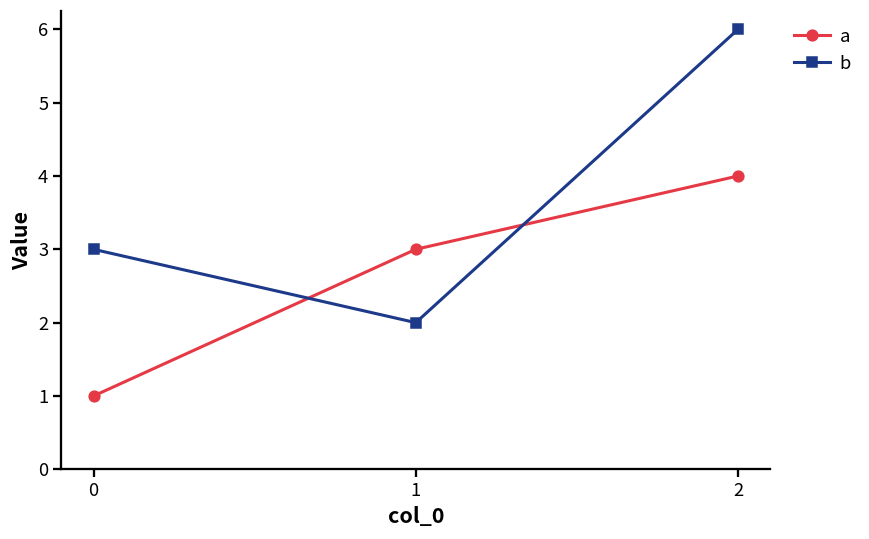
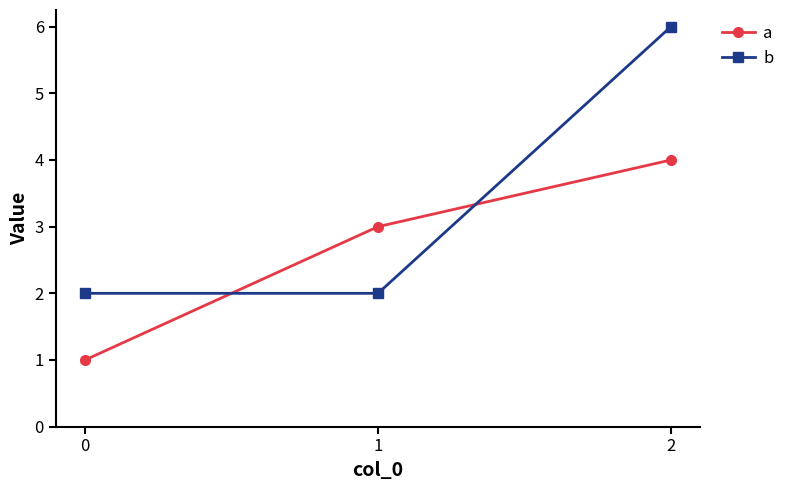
b, 0: 3 -> 2
